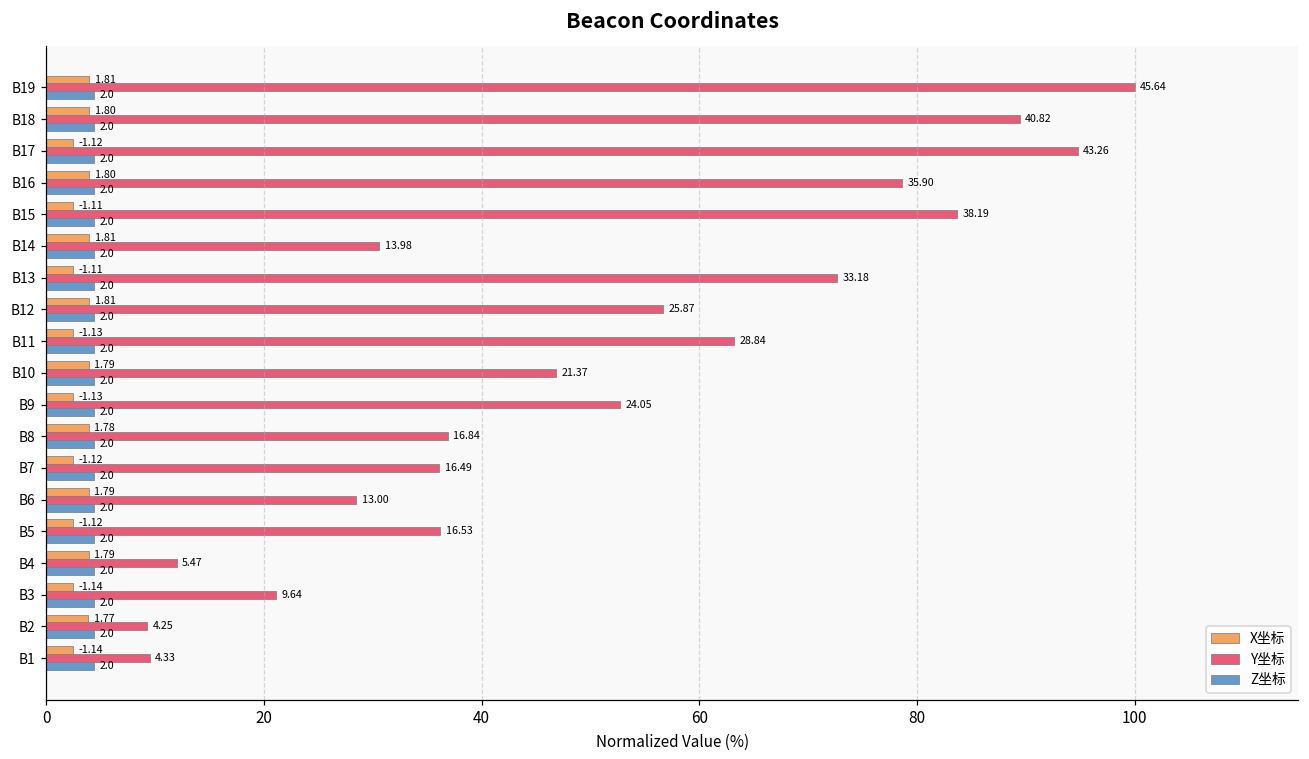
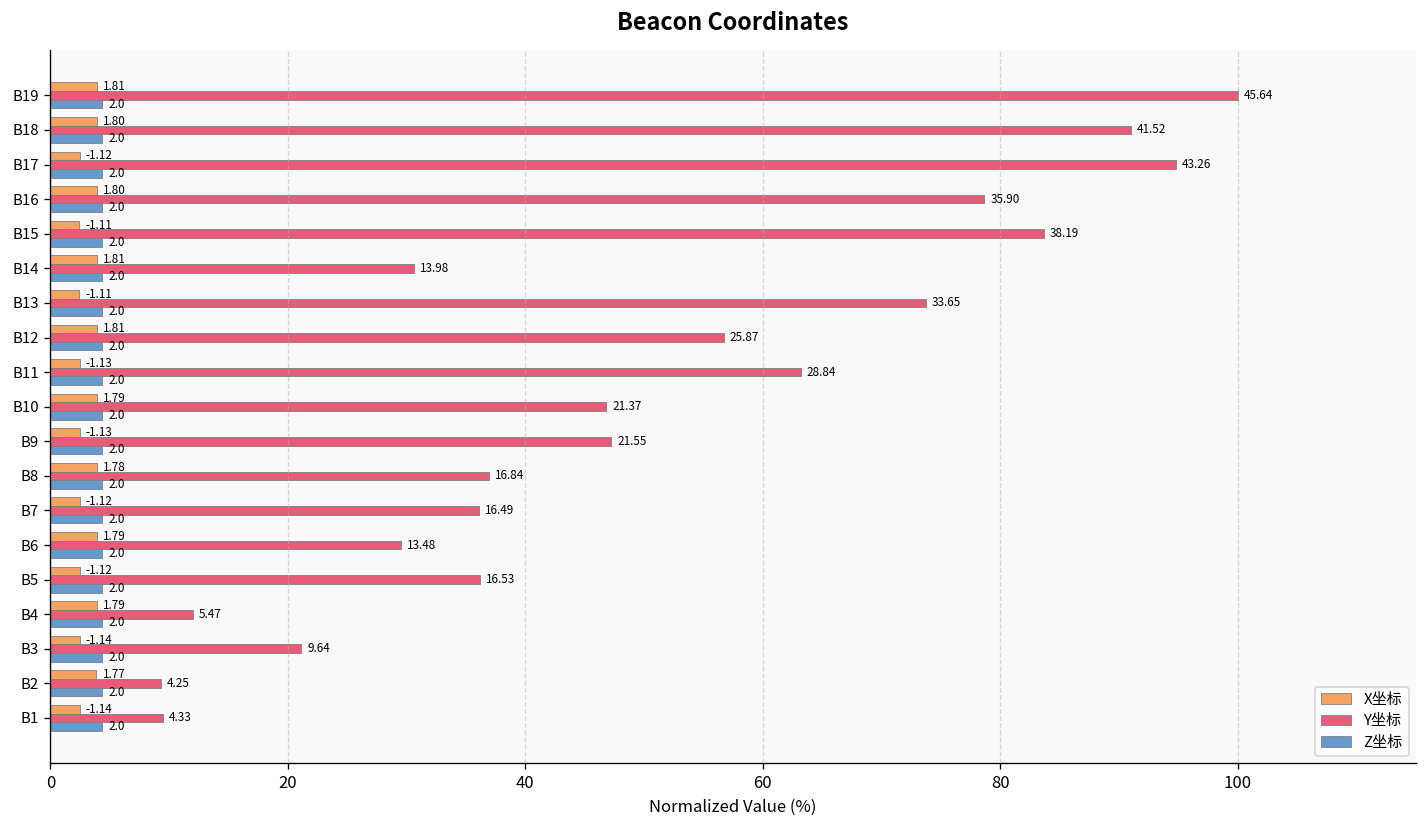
Y坐标, B18: 40.82 -> 41.52
Y坐标, B13: 33.18 -> 33.65
Y坐标, B9: 24.05 -> 21.55
Y坐标, B6: 13.00 -> 13.48
